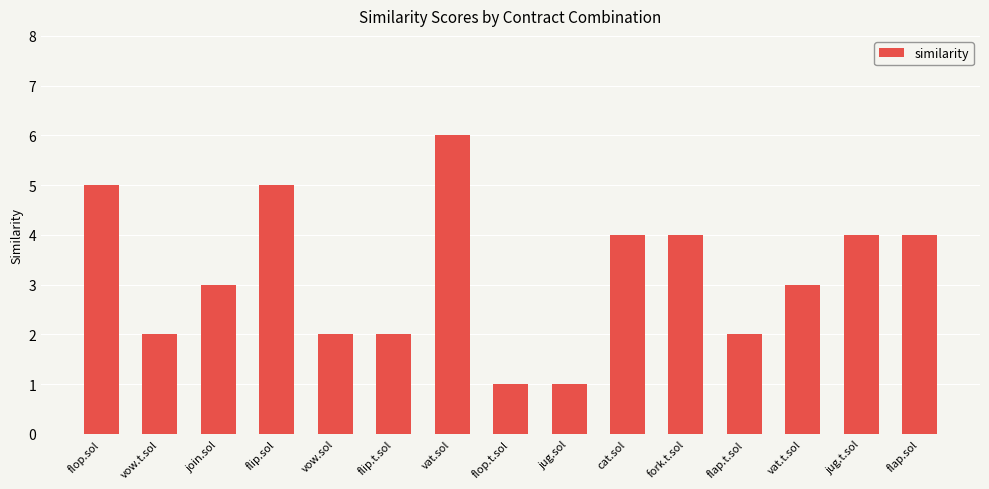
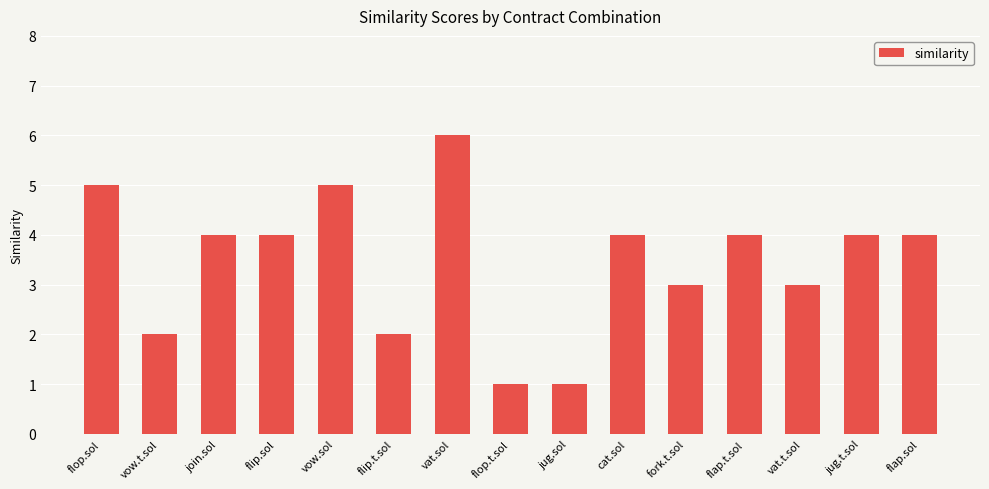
join.sol: 3 -> 4
flip.sol: 5 -> 4
vow.sol: 2 -> 5
fork.t.sol: 4 -> 3
flap.t.sol: 2 -> 4
